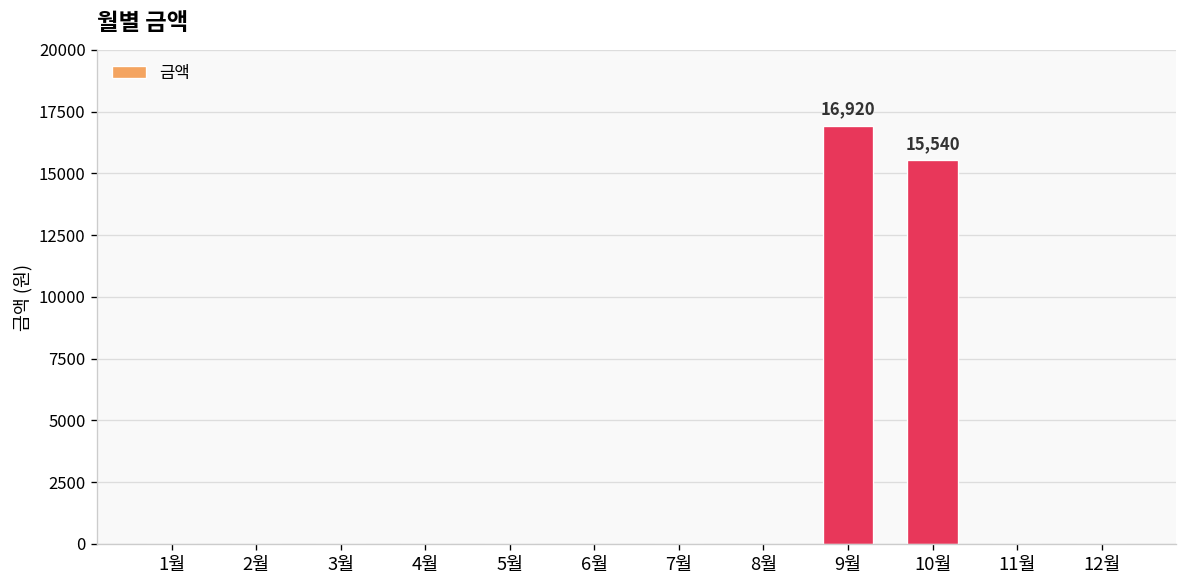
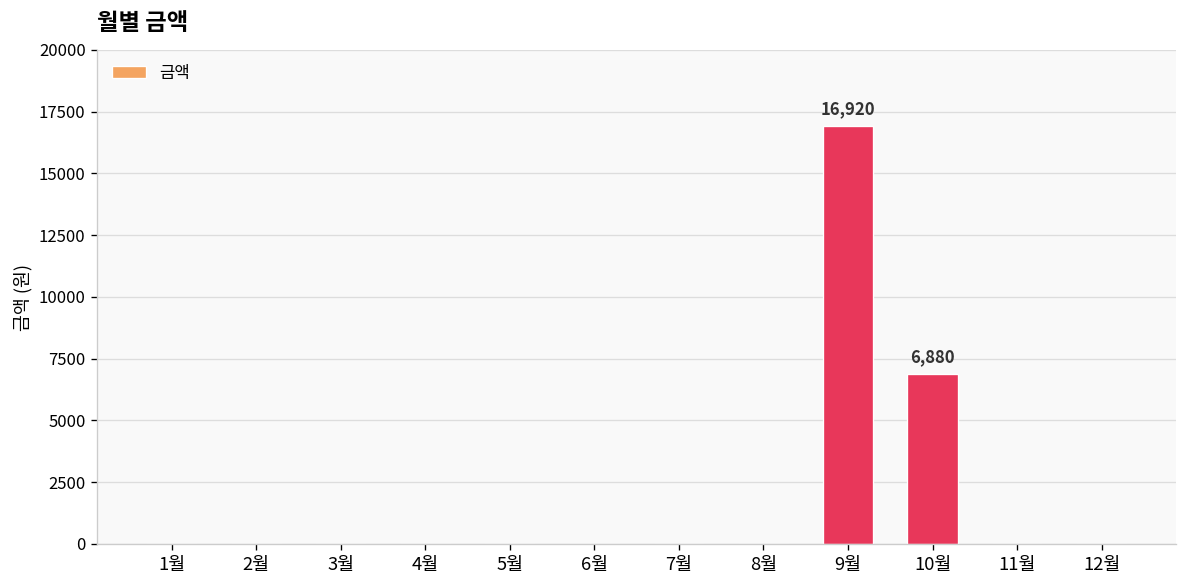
10월: 15,540 -> 6,880
